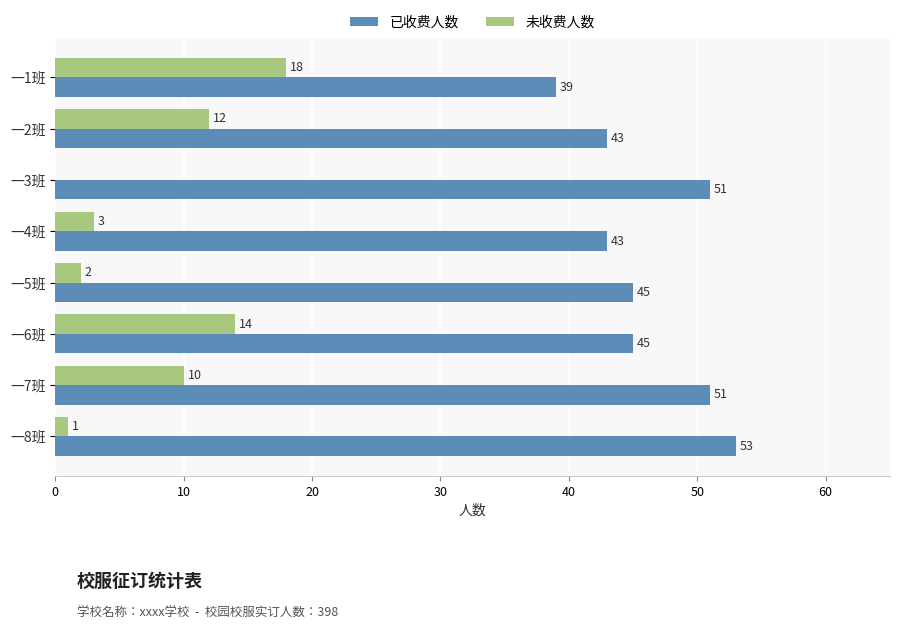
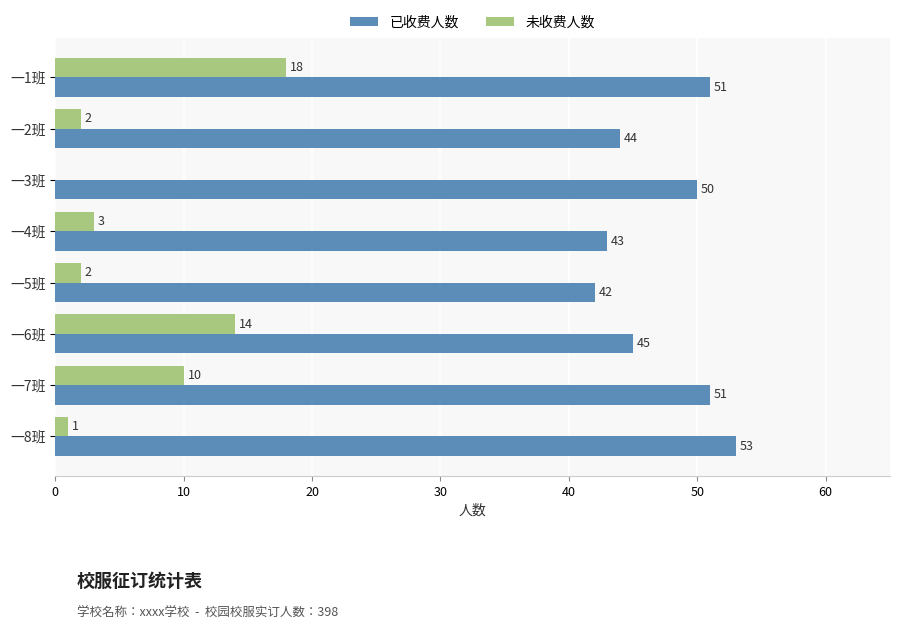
已收费人数, 一1班: 39 -> 51
未收费人数, 一2班: 12 -> 2
已收费人数, 一2班: 43 -> 44
已收费人数, 一3班: 51 -> 50
已收费人数, 一5班: 45 -> 42
